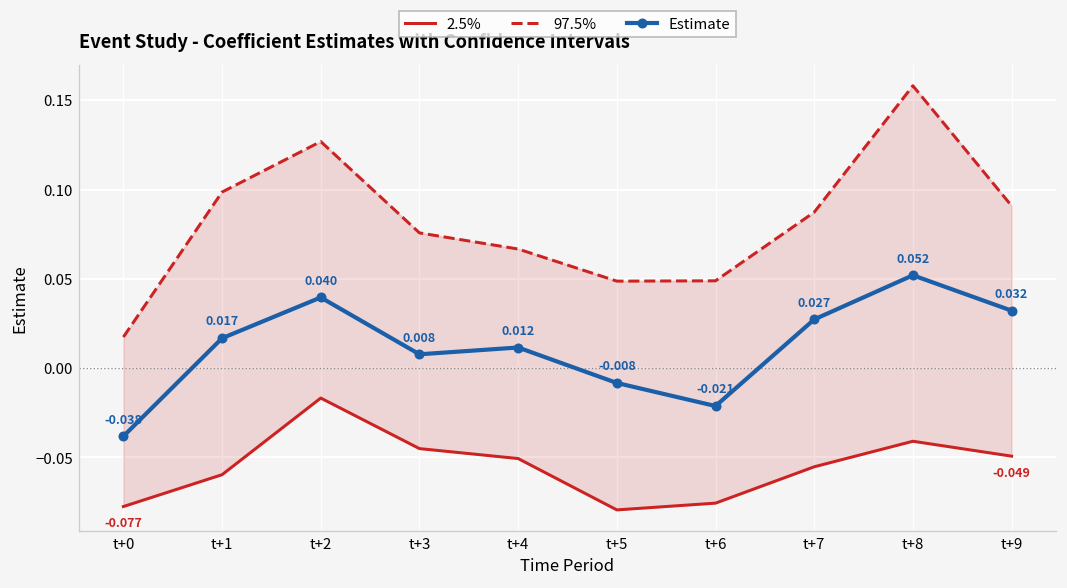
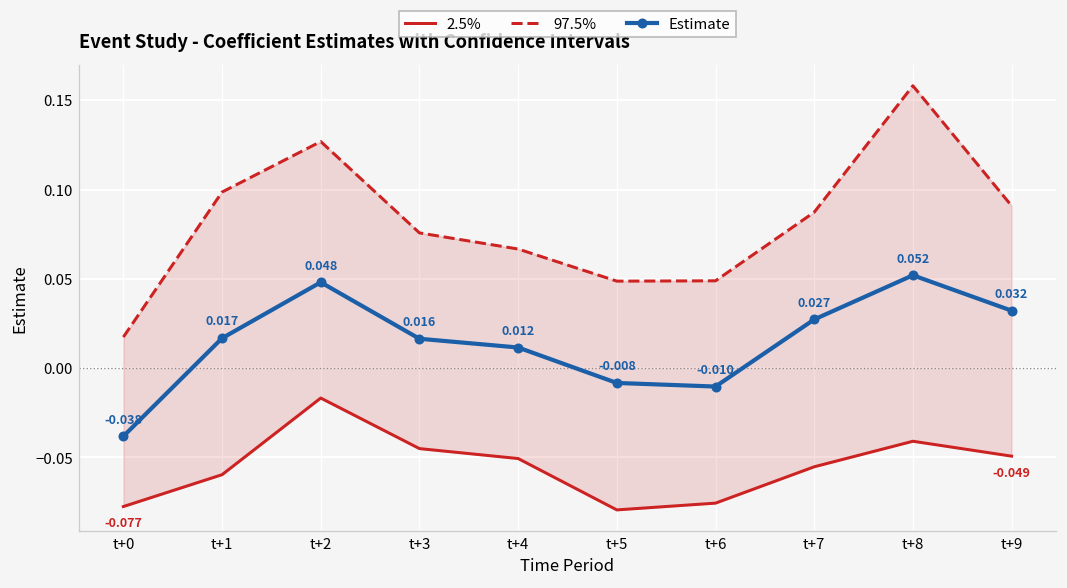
Estimate, t+2: 0.040 -> 0.048
Estimate, t+3: 0.008 -> 0.016
Estimate, t+6: -0.021 -> -0.010
